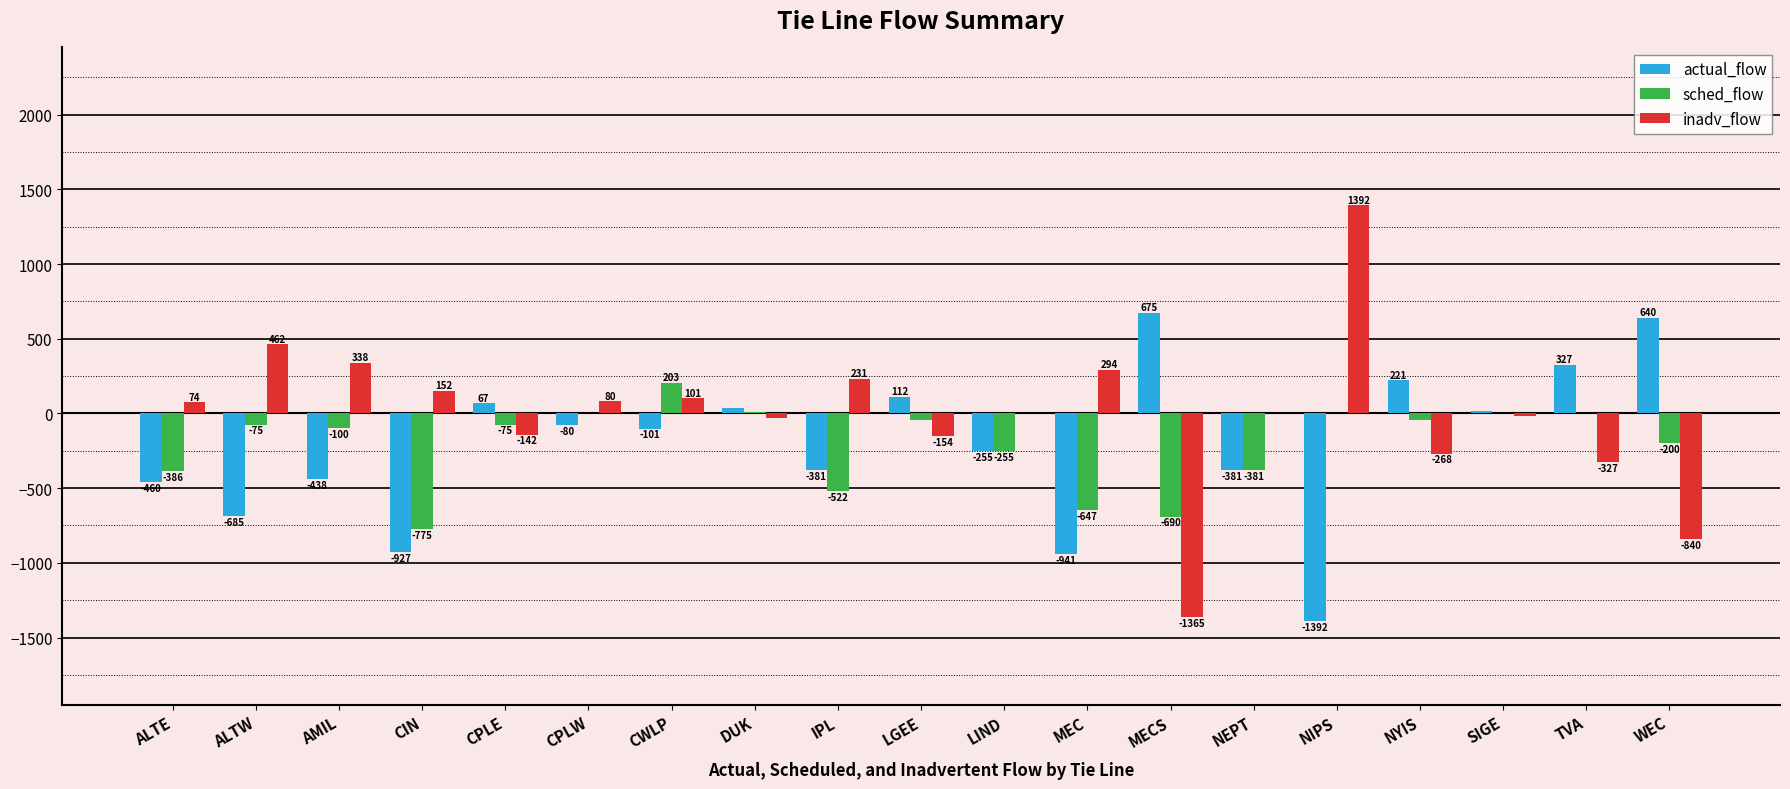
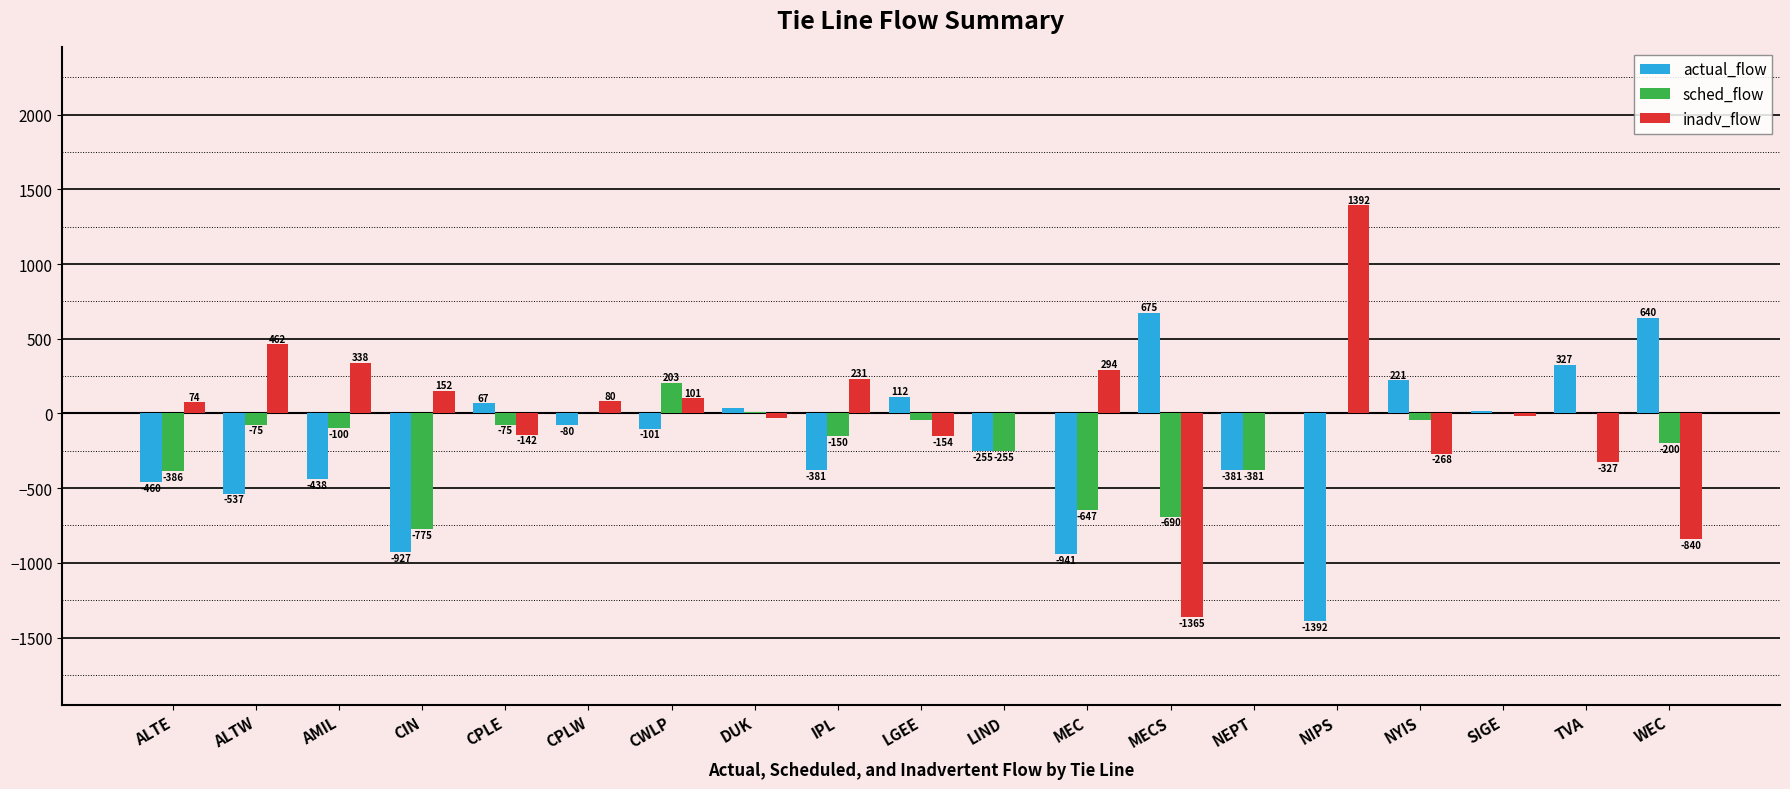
actual_flow, ALTW: -685 -> -537
sched_flow, IPL: -522 -> -150
